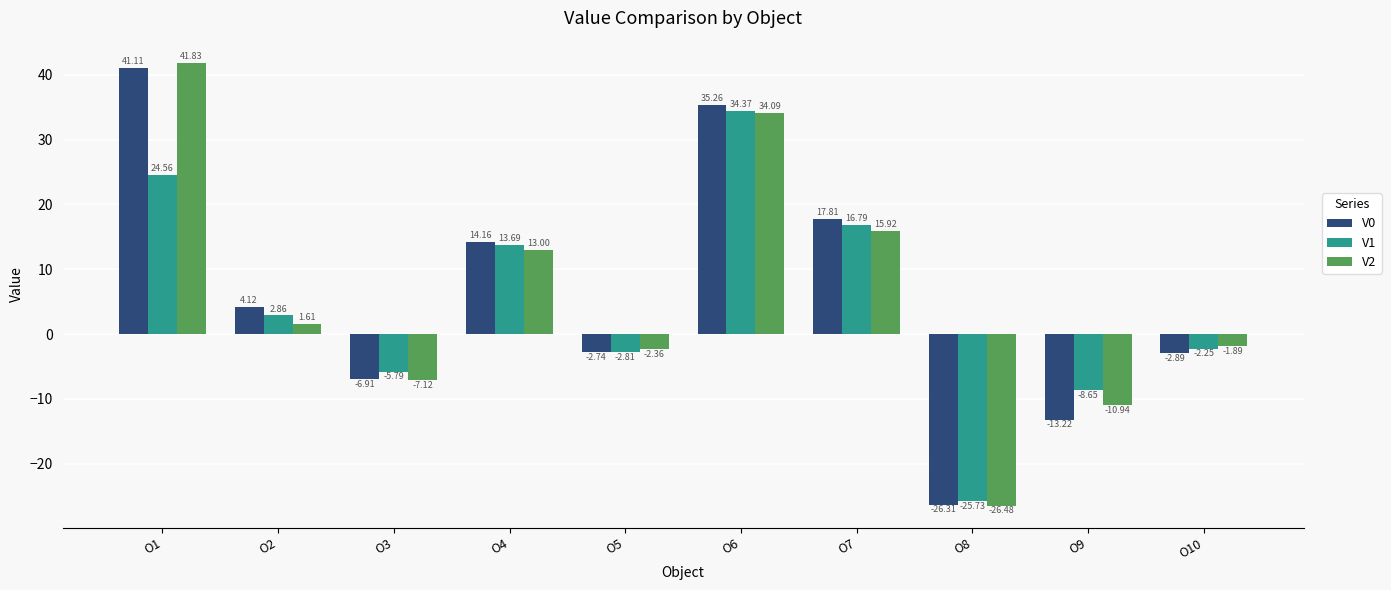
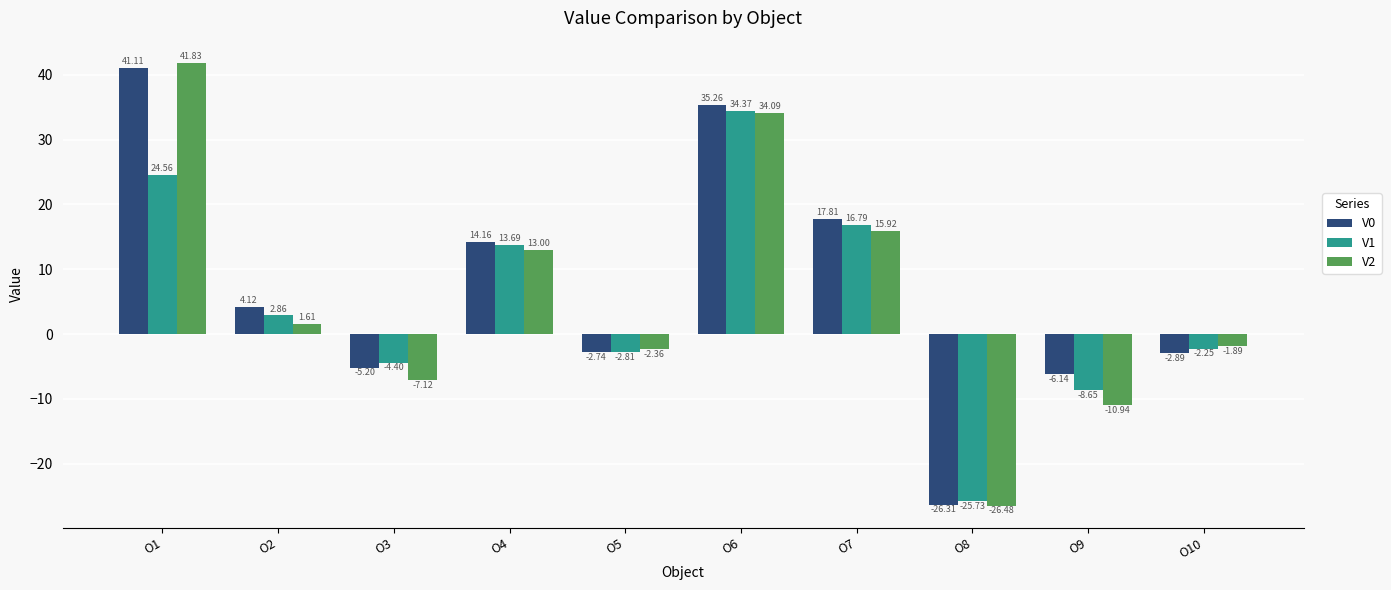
V0, O3: -6.91 -> -5.20
V1, O3: -5.79 -> -4.40
V0, O9: -13.22 -> -6.14
